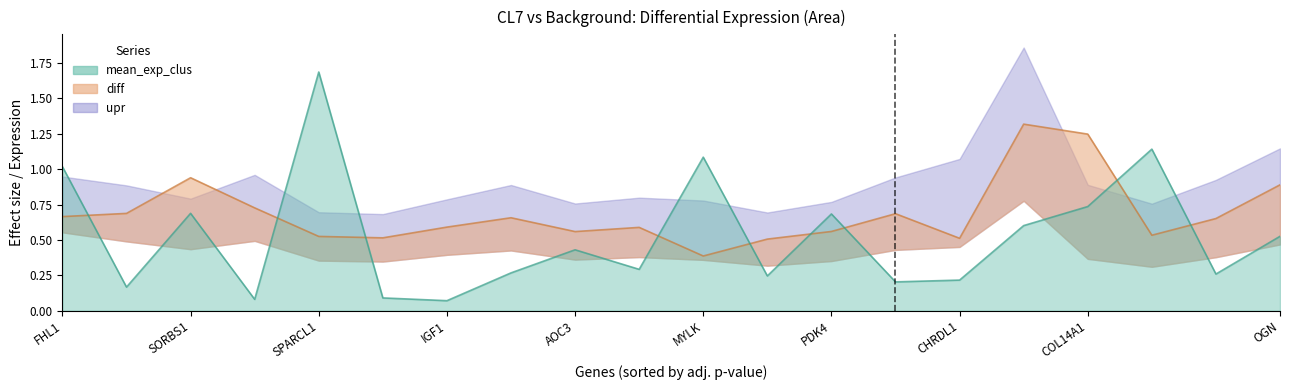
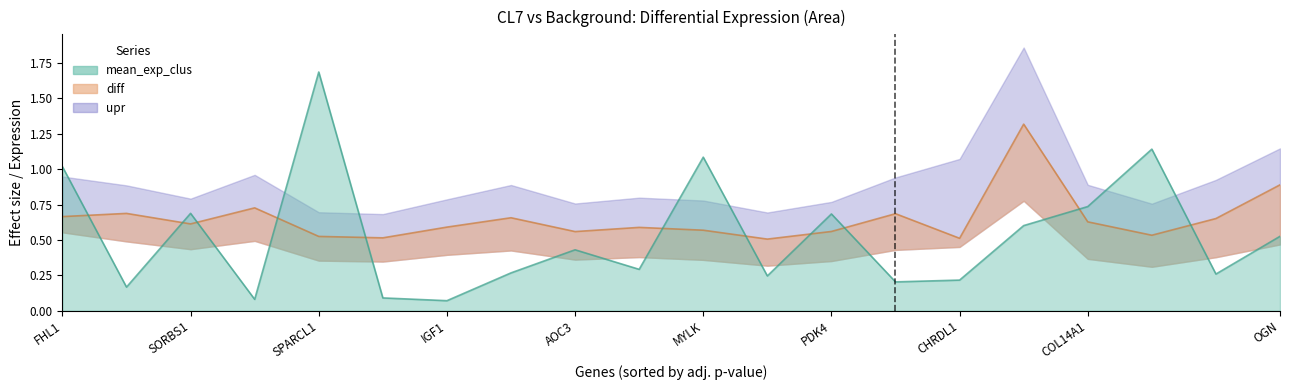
diff, SORBS1: 0.94 -> 0.61
diff, MYLK: 0.39 -> 0.57
diff, COL14A1: 1.25 -> 0.63
